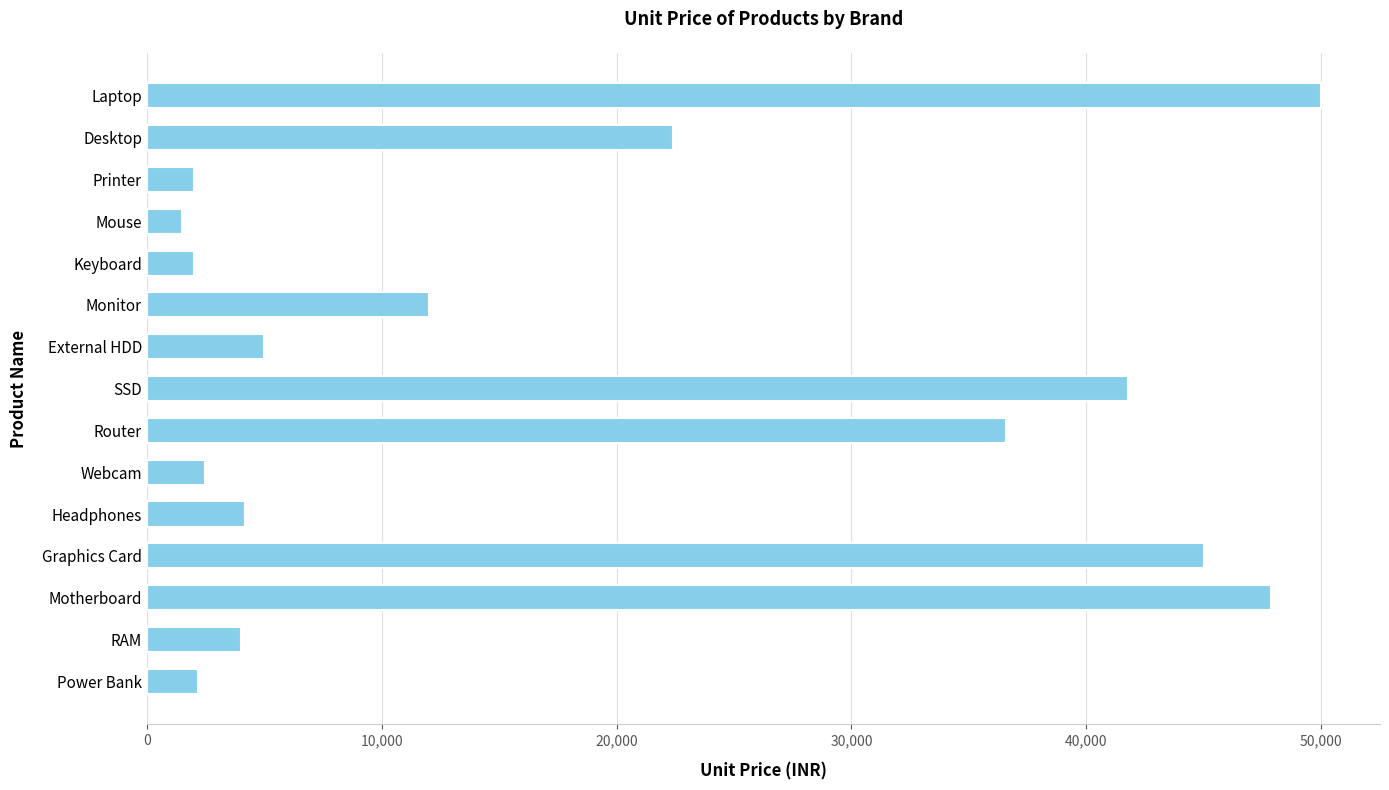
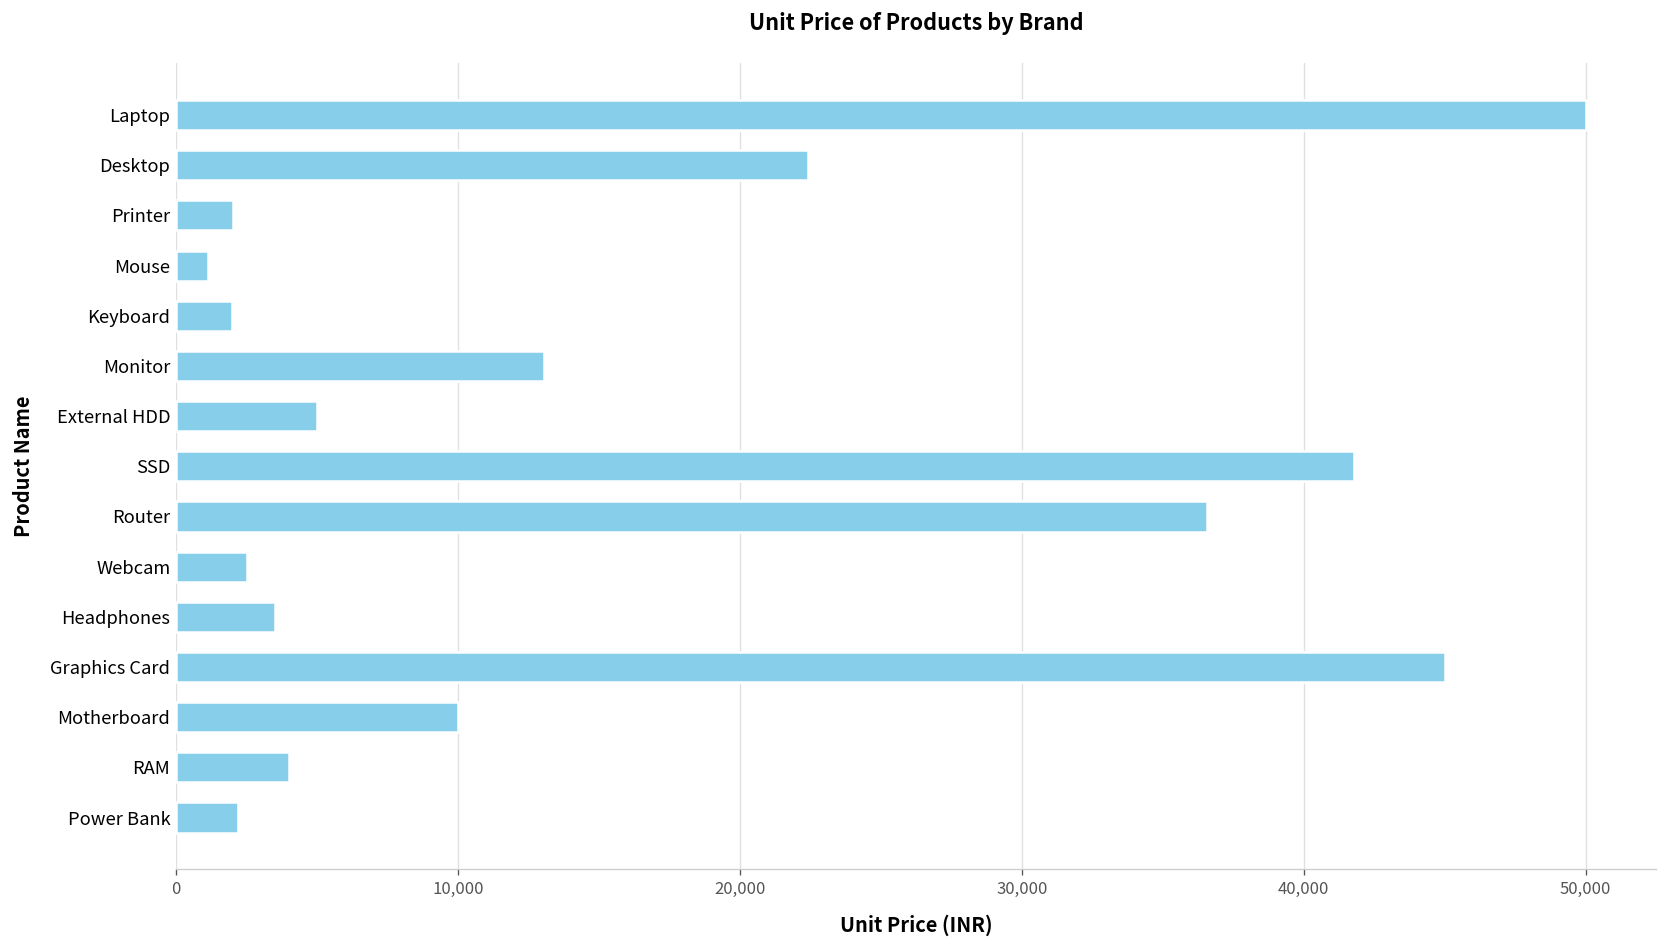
Mouse: 1,500 -> 1,100
Monitor: 12,000 -> 13,100
Headphones: 4,200 -> 3,500
Motherboard: 47,900 -> 10,000
